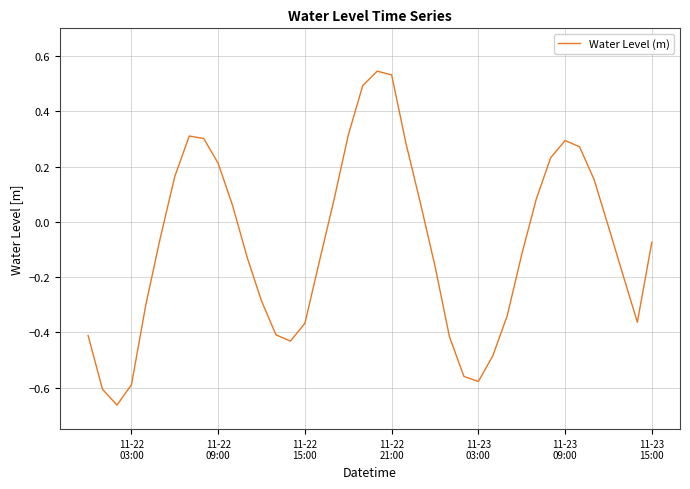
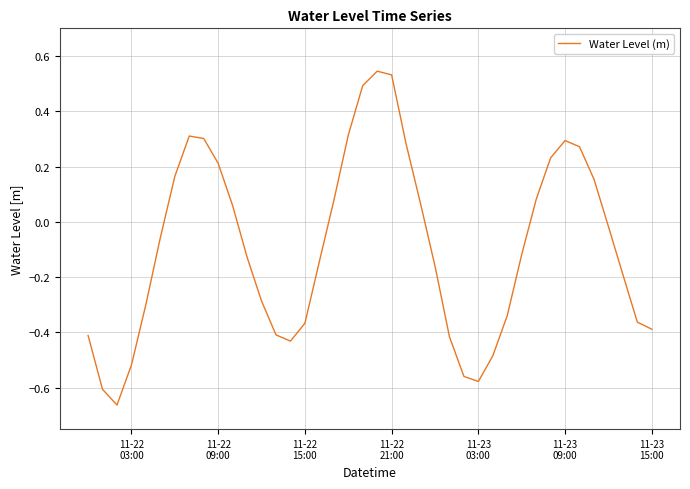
11-22 03:00: -0.59 -> -0.52
11-23 15:00: -0.07 -> -0.39
